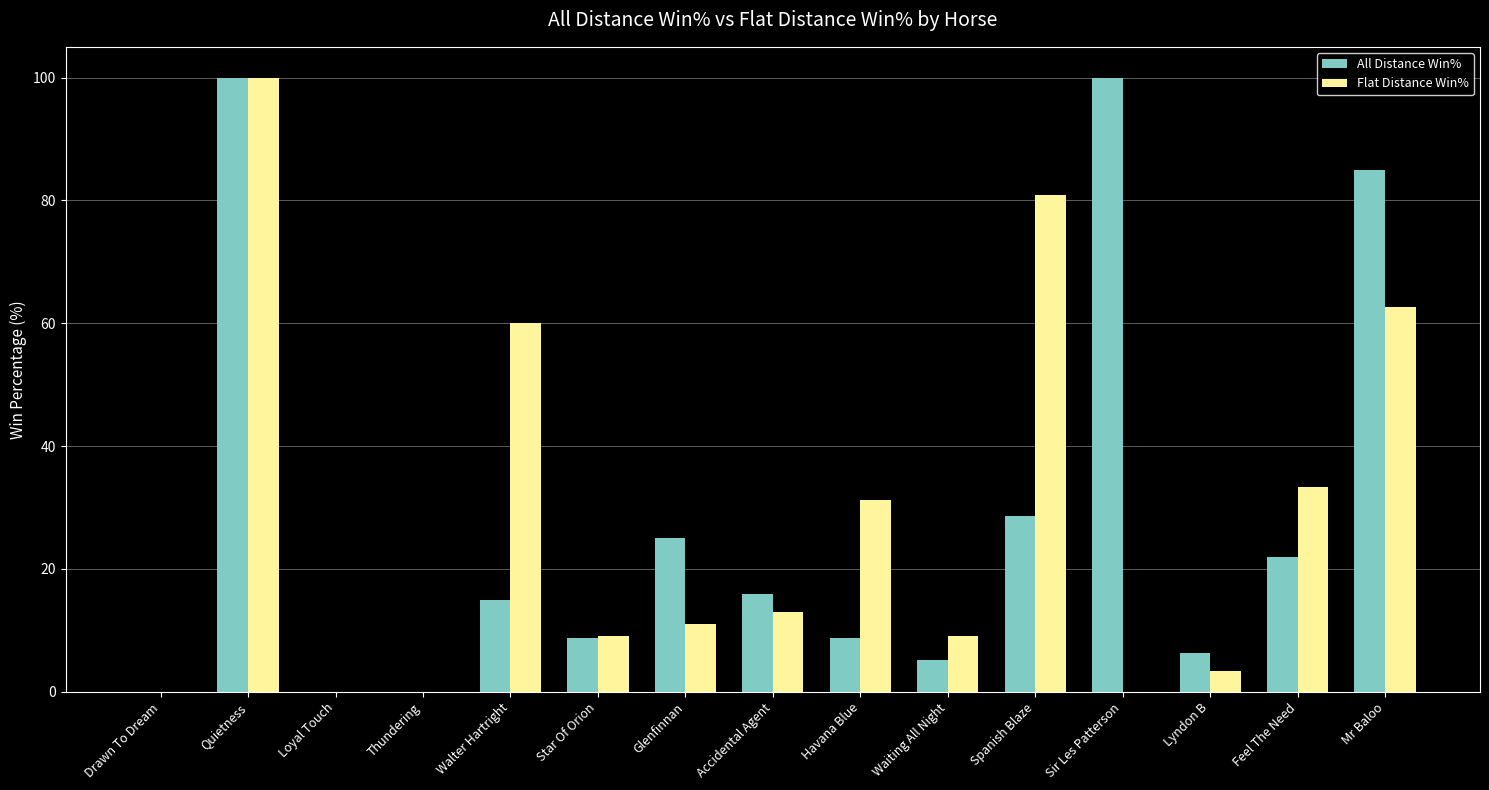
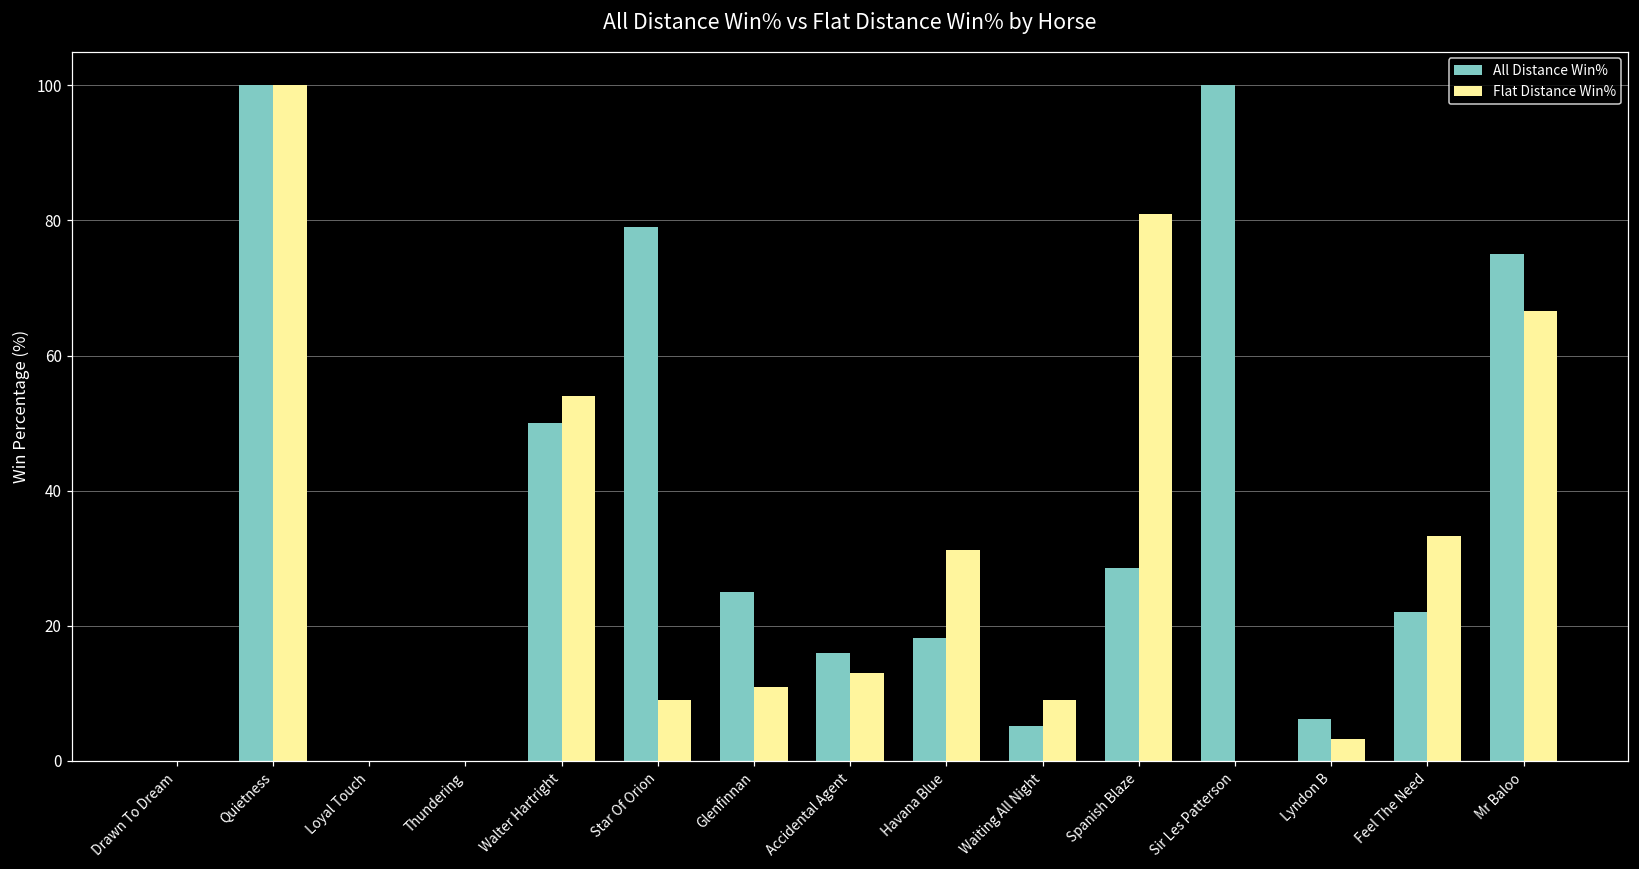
All Distance Win%, Walter Hartright: 15 -> 50
Flat Distance Win%, Walter Hartright: 60 -> 54
All Distance Win%, Star Of Orion: 9 -> 79
All Distance Win%, Havana Blue: 9 -> 18
All Distance Win%, Mr Baloo: 85 -> 75
Flat Distance Win%, Mr Baloo: 63 -> 67
